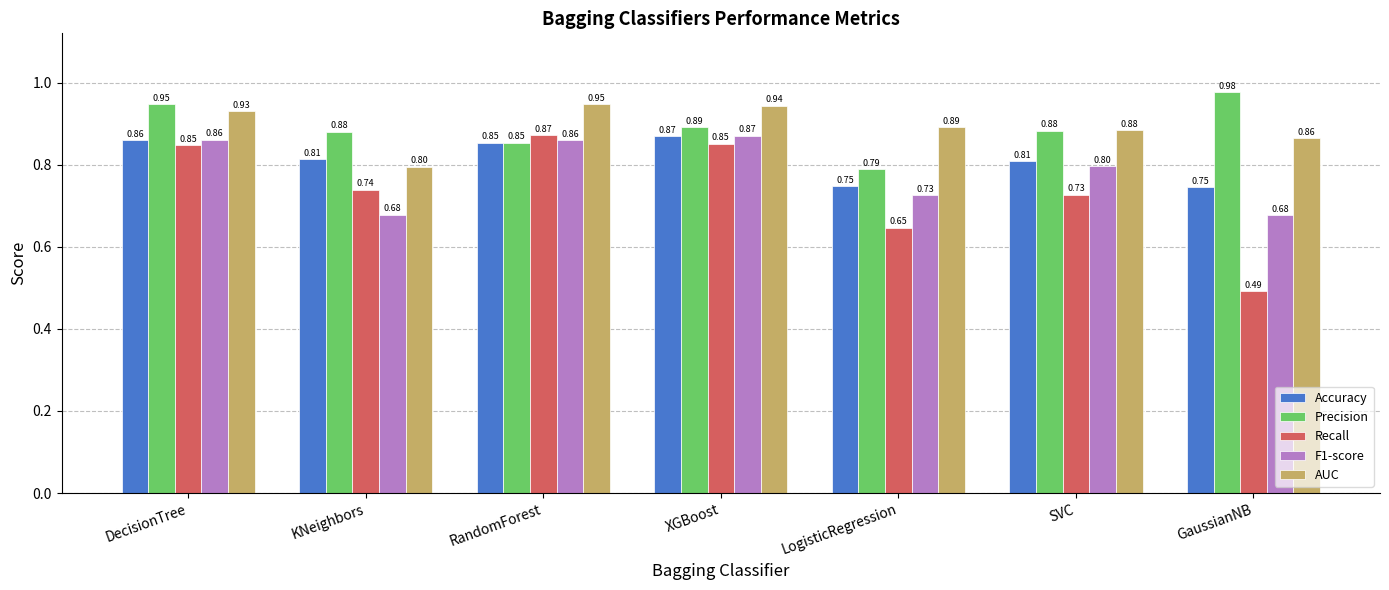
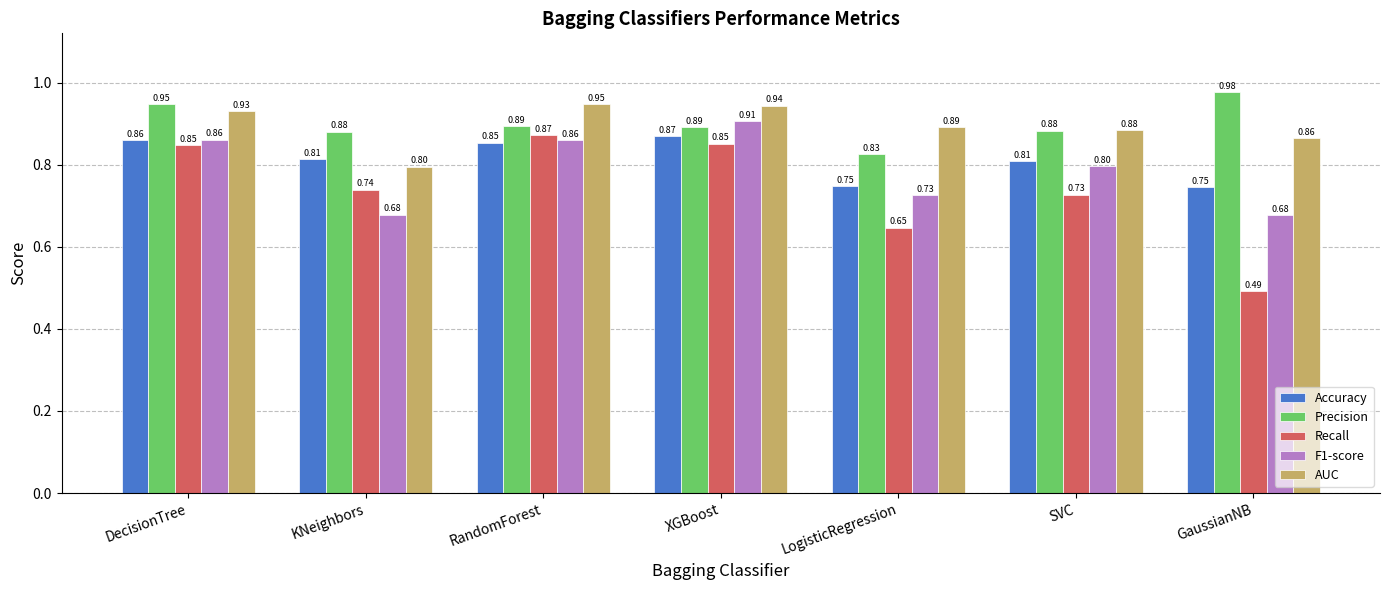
Precision, RandomForest: 0.85 -> 0.89
F1-score, XGBoost: 0.87 -> 0.91
Precision, LogisticRegression: 0.79 -> 0.83
